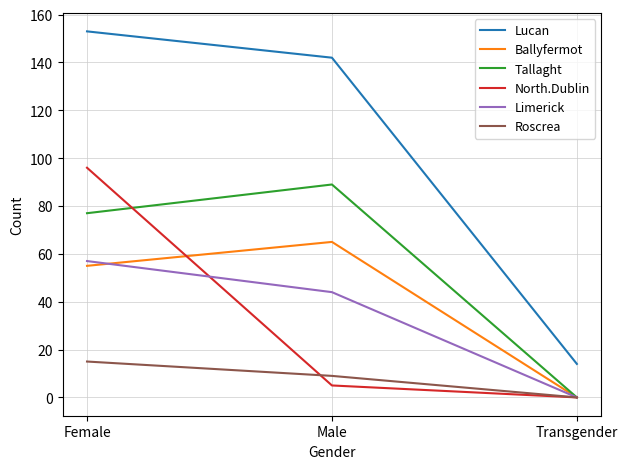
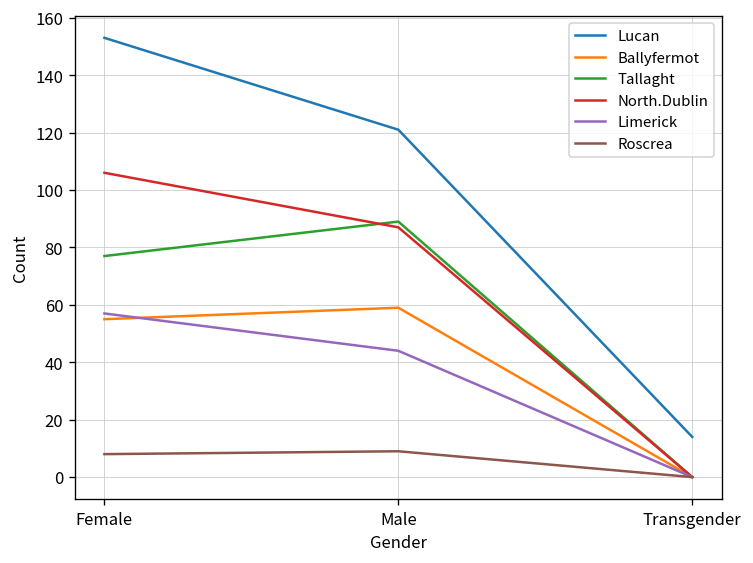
North.Dublin, Female: 96 -> 106
Roscrea, Female: 15 -> 8
Lucan, Male: 142 -> 121
Ballyfermot, Male: 65 -> 59
North.Dublin, Male: 5 -> 87
